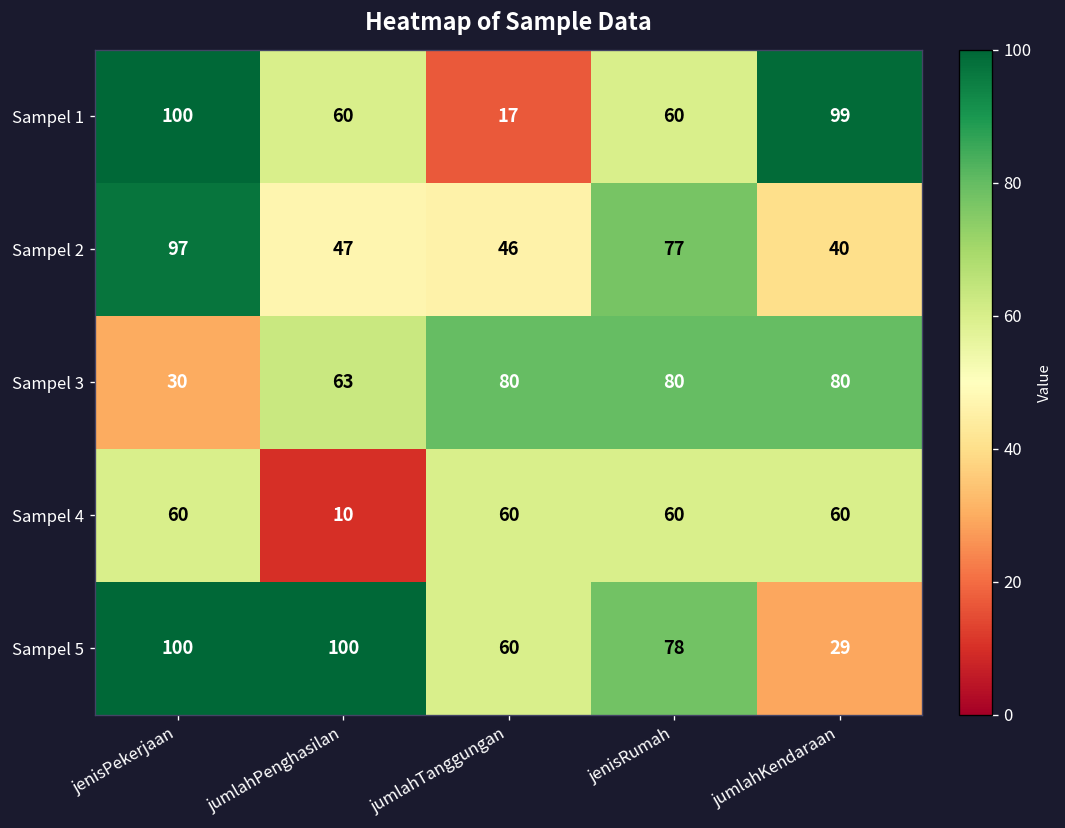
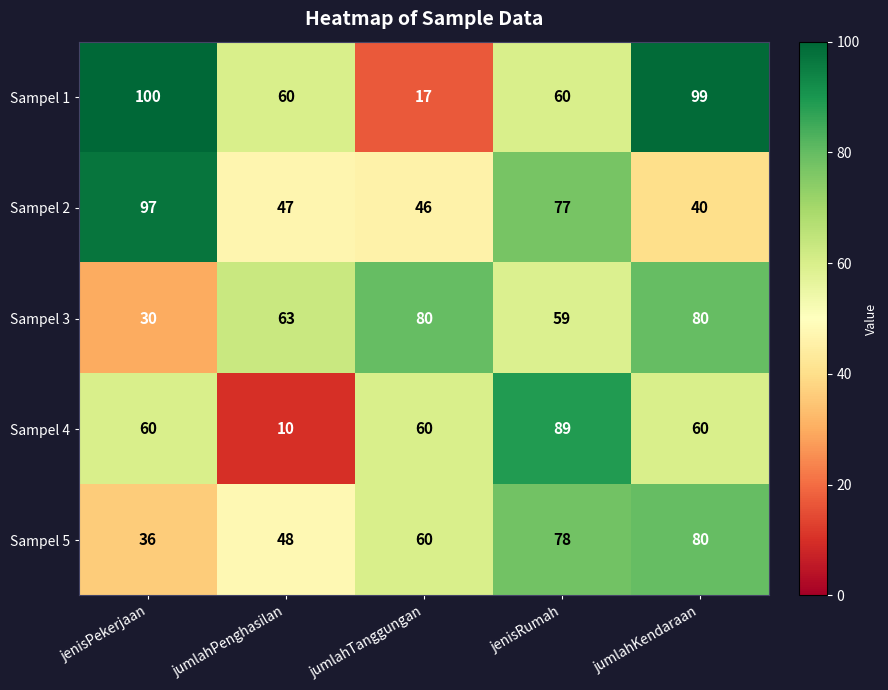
Sampel 3, jenisRumah: 80 -> 59
Sampel 4, jenisRumah: 60 -> 89
Sampel 5, jenisPekerjaan: 100 -> 36
Sampel 5, jumlahPenghasilan: 100 -> 48
Sampel 5, jumlahKendaraan: 29 -> 80
